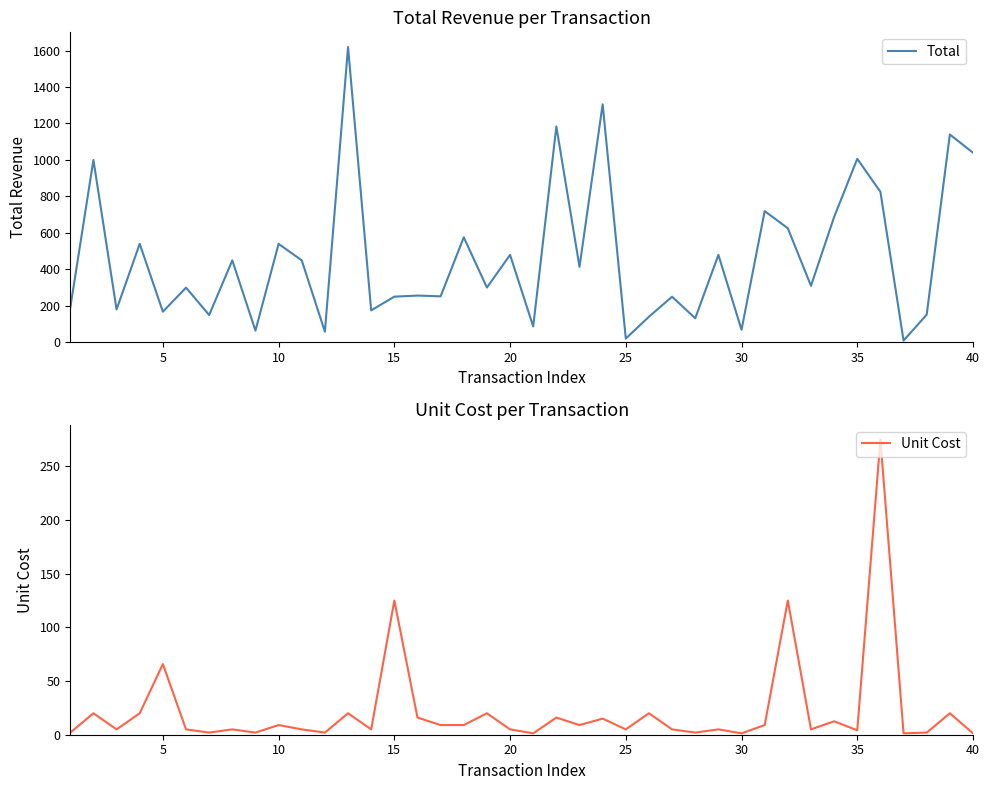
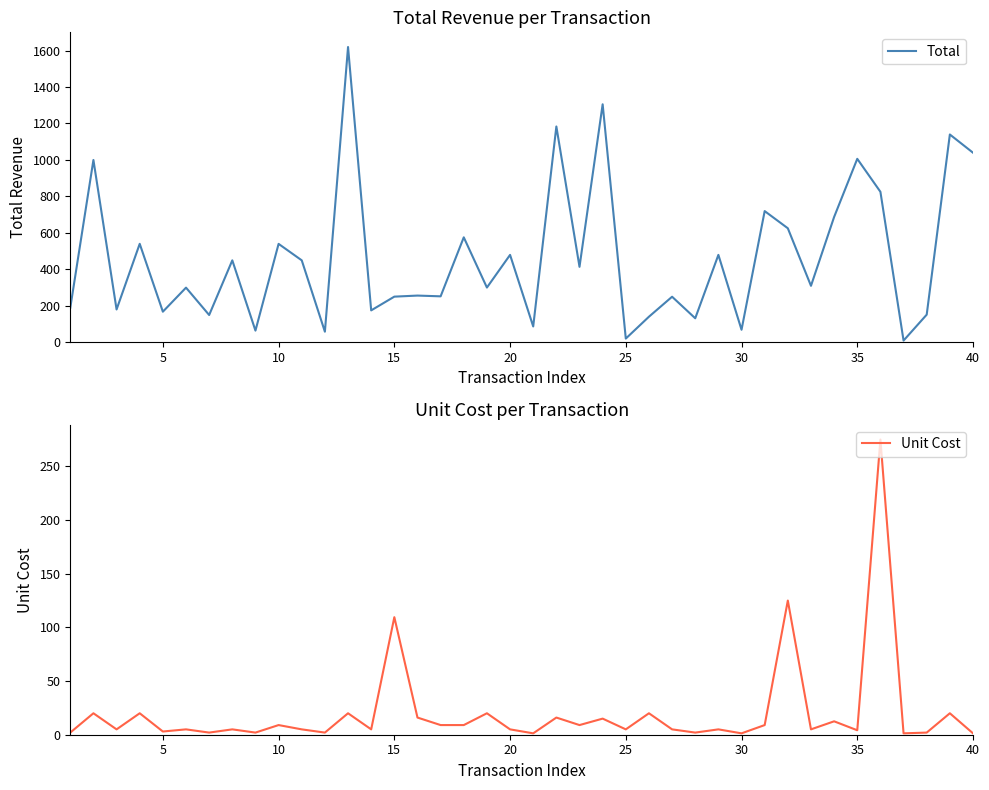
Unit Cost per Transaction, 5: 66 -> 3
Unit Cost per Transaction, 15: 125 -> 110
